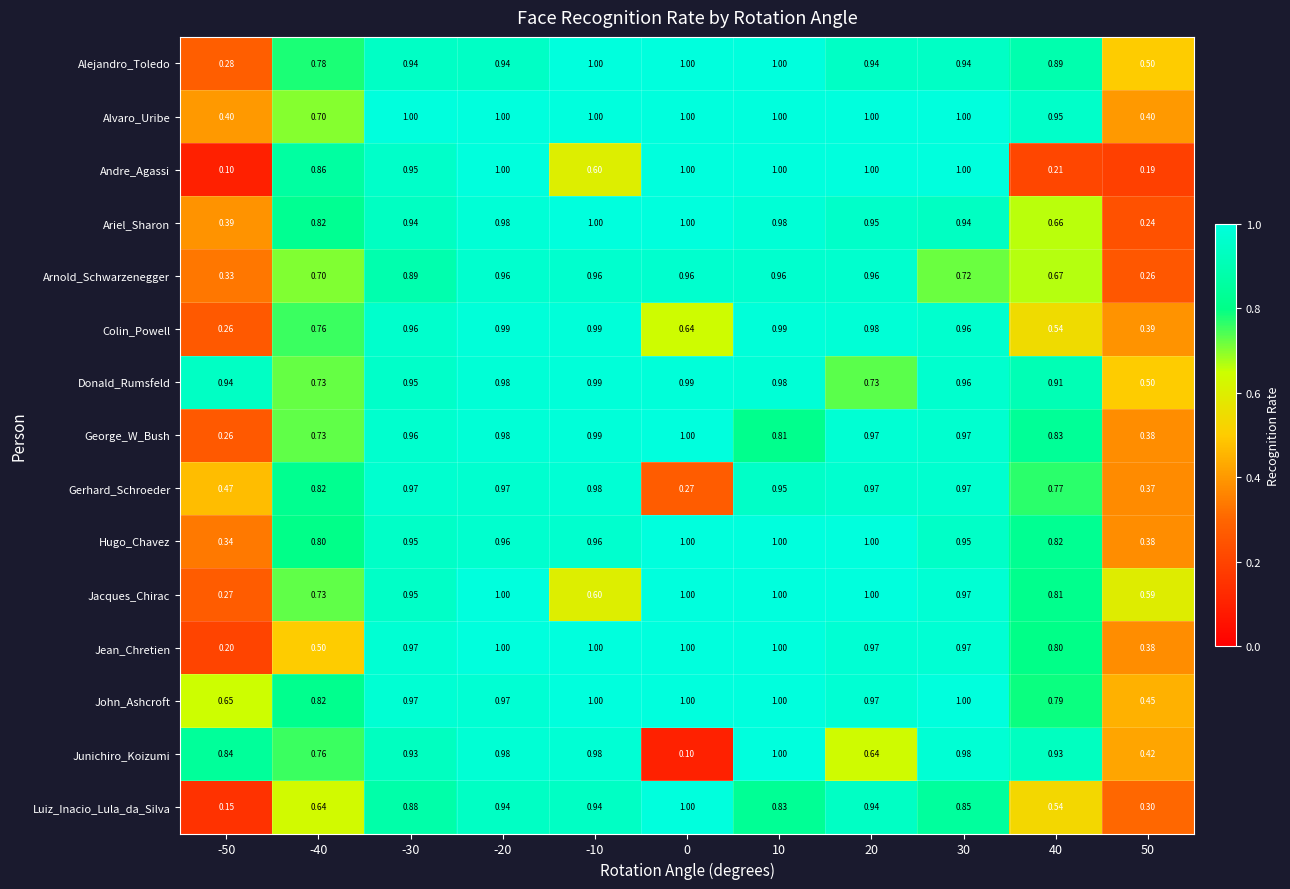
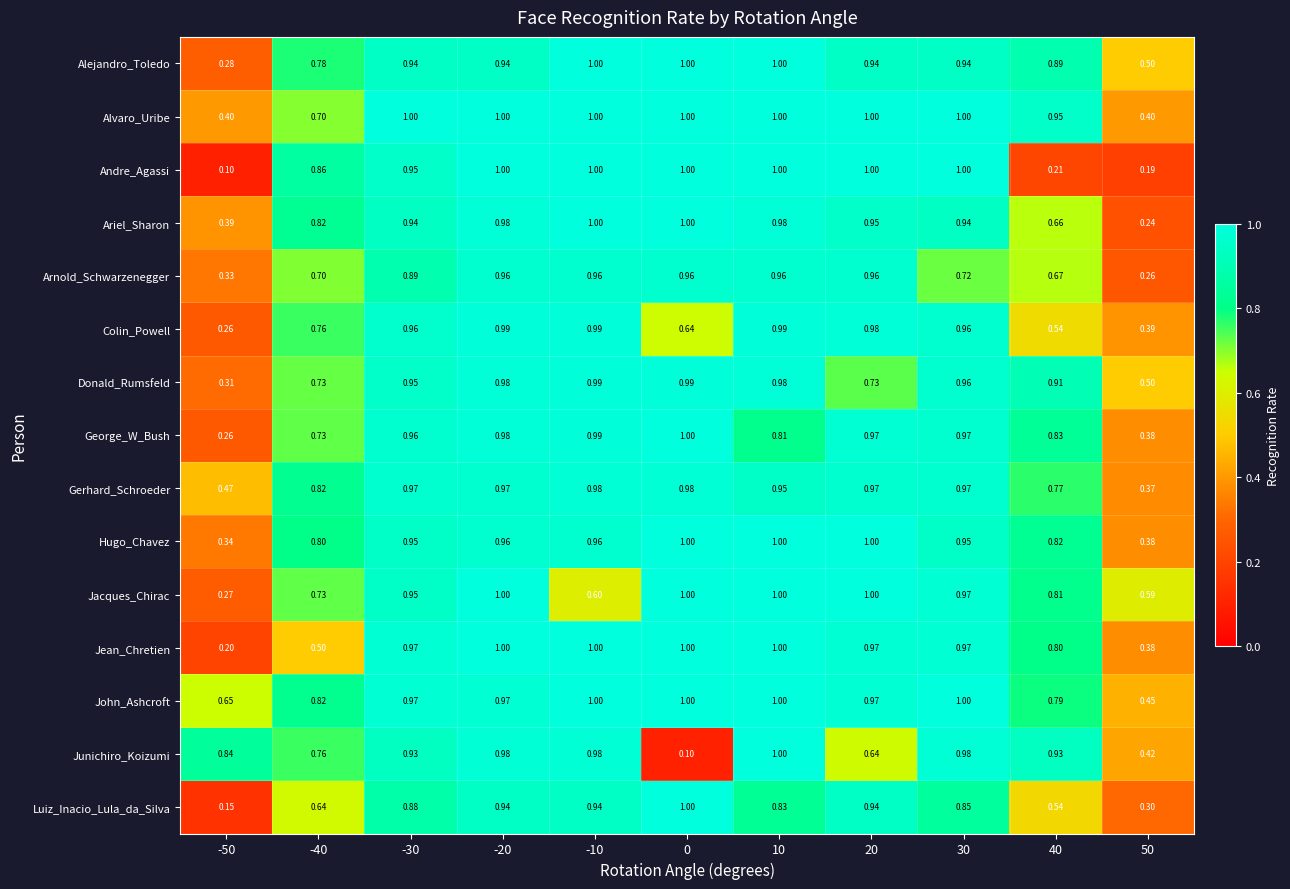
Andre_Agassi, -10: 0.60 -> 1.00
Donald_Rumsfeld, -50: 0.94 -> 0.31
Gerhard_Schroeder, 0: 0.27 -> 0.98
